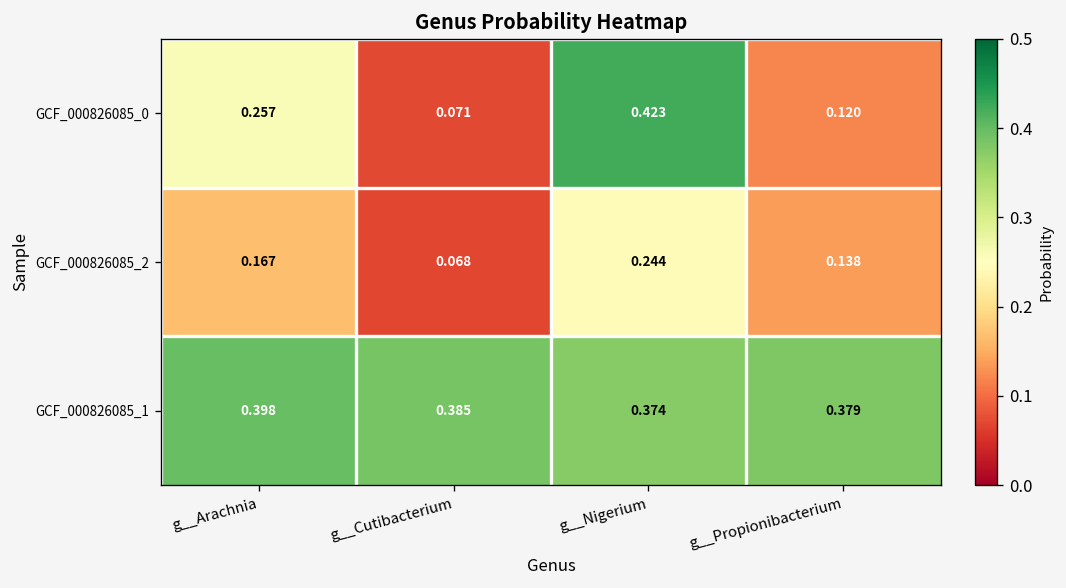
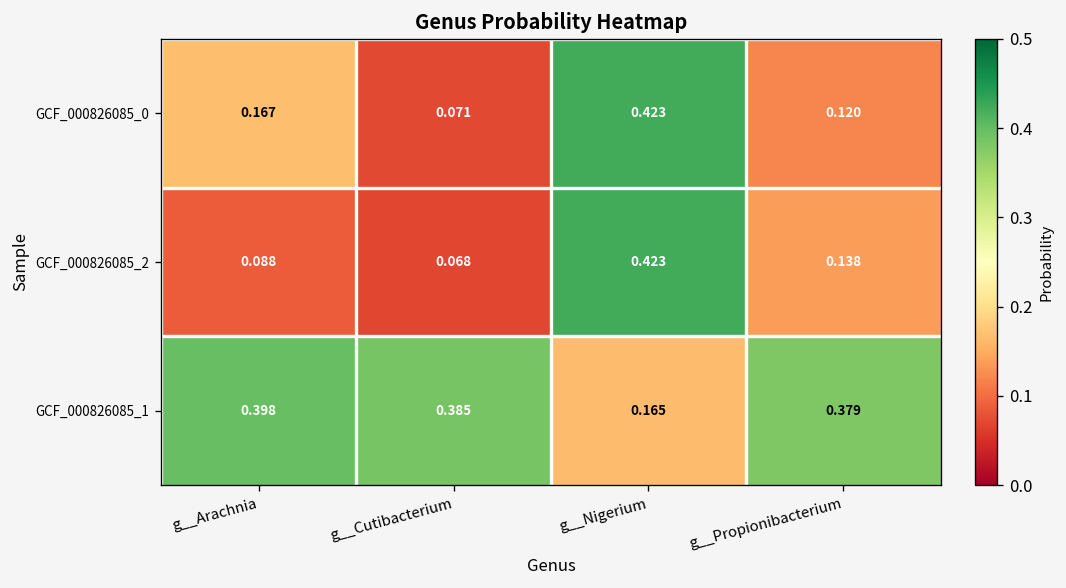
GCF_000826085_0, g__Arachnia: 0.257 -> 0.167
GCF_000826085_2, g__Arachnia: 0.167 -> 0.088
GCF_000826085_2, g__Nigerium: 0.244 -> 0.423
GCF_000826085_1, g__Nigerium: 0.374 -> 0.165
